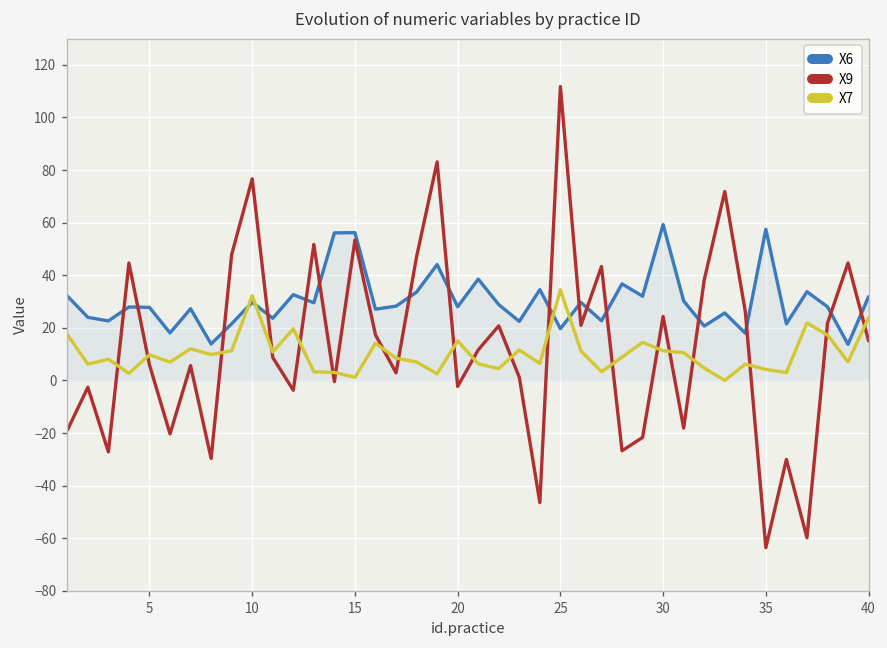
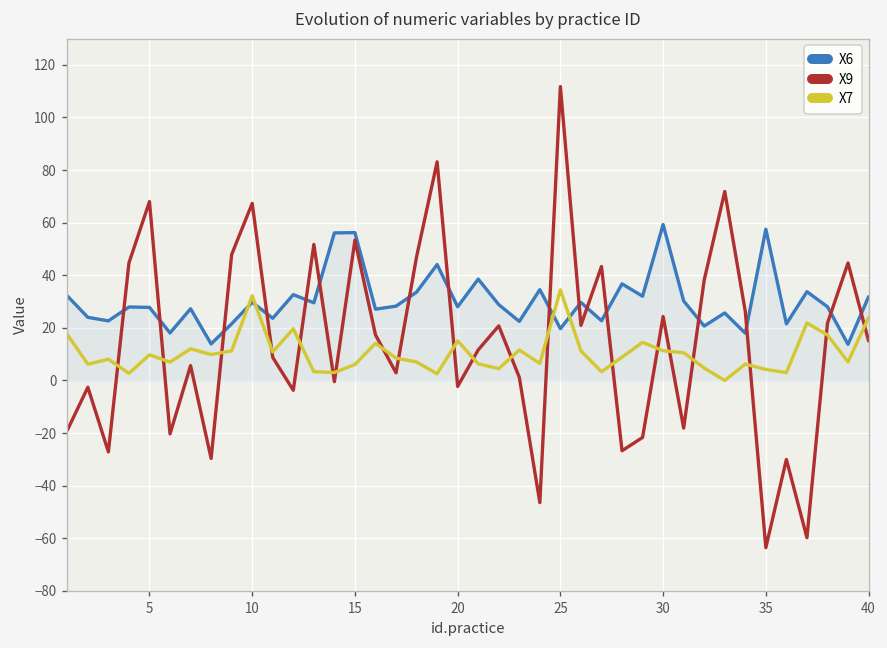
X9, 5: 6 -> 68
X9, 10: 77 -> 67
X7, 15: 1 -> 6
